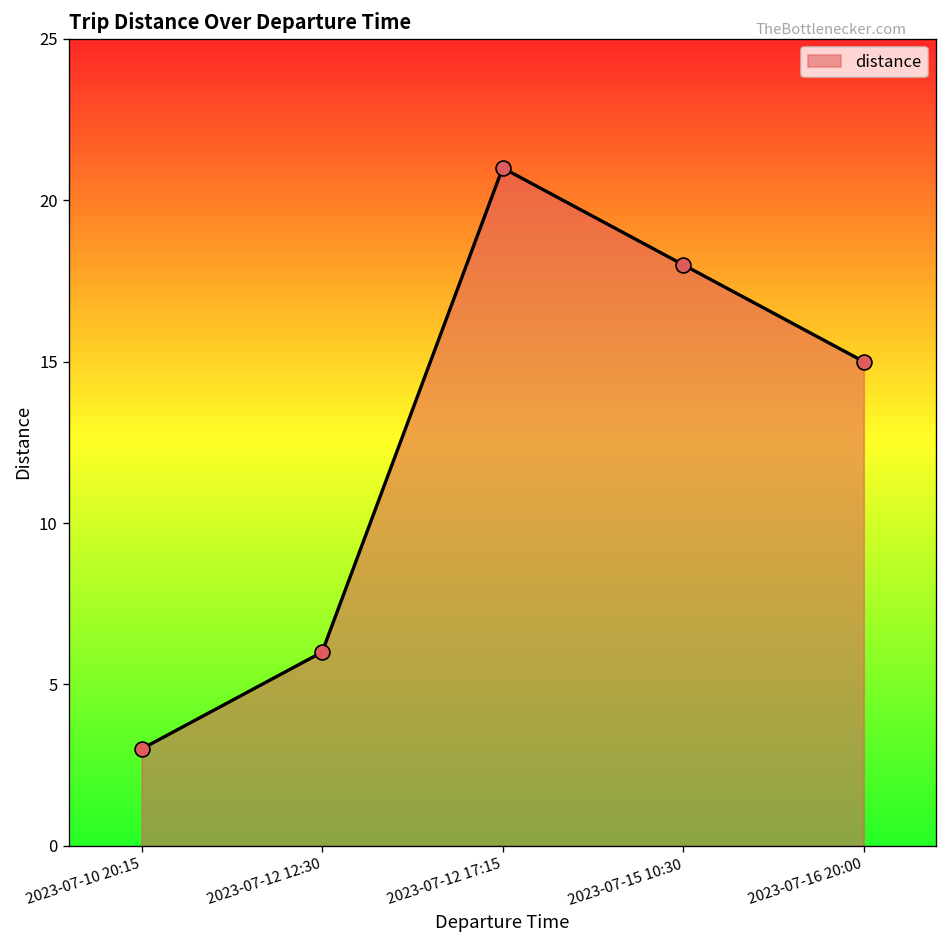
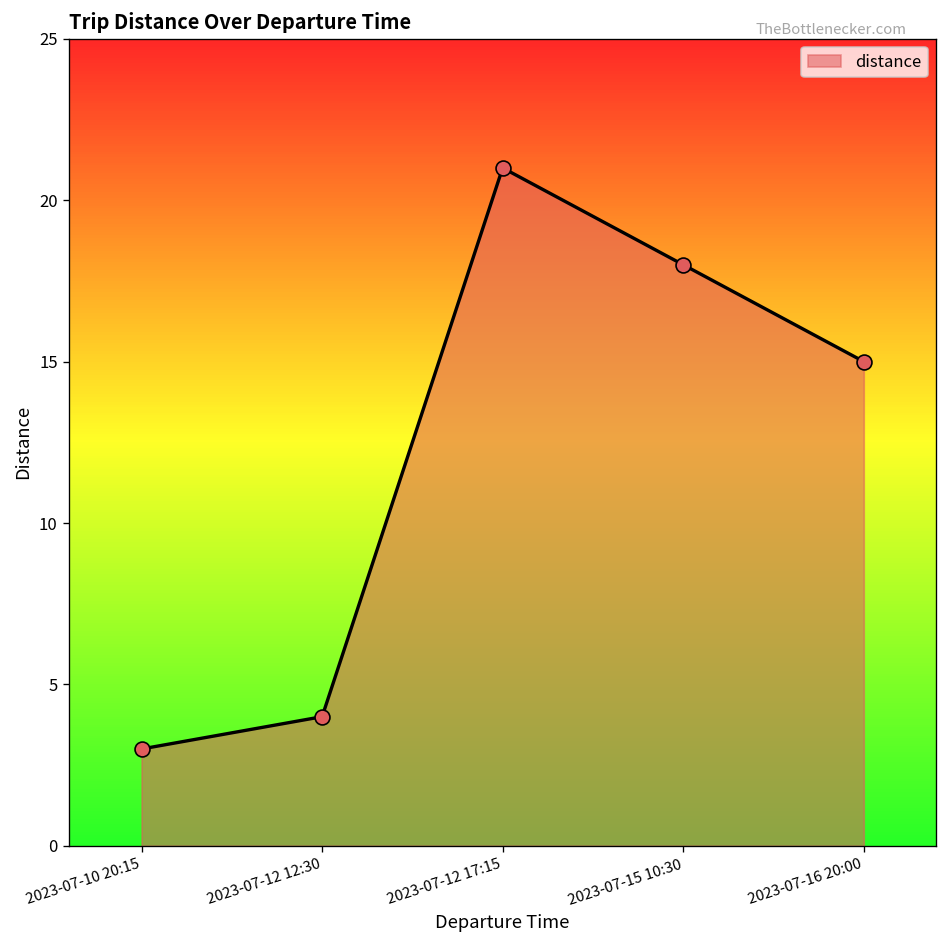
2023-07-12 12:30: 6 -> 4
